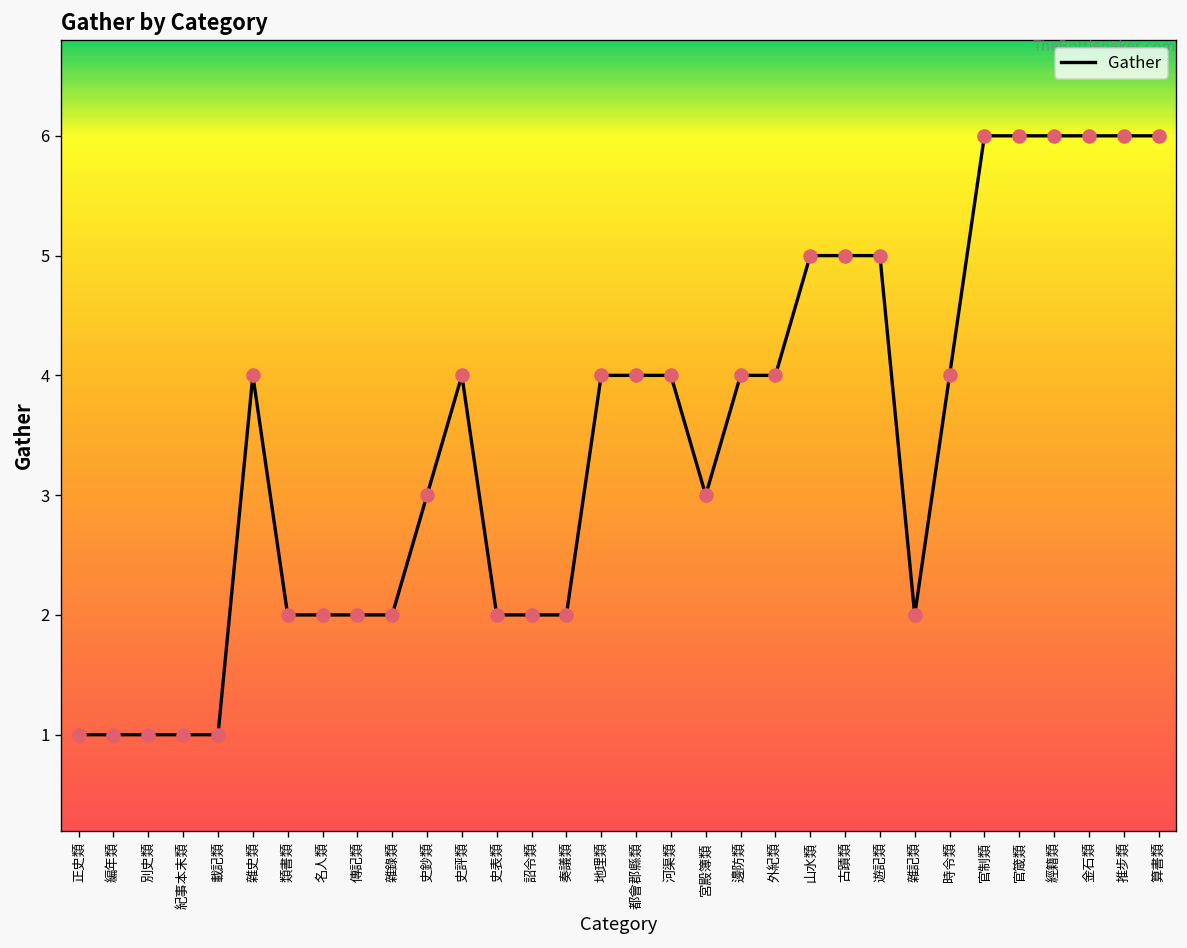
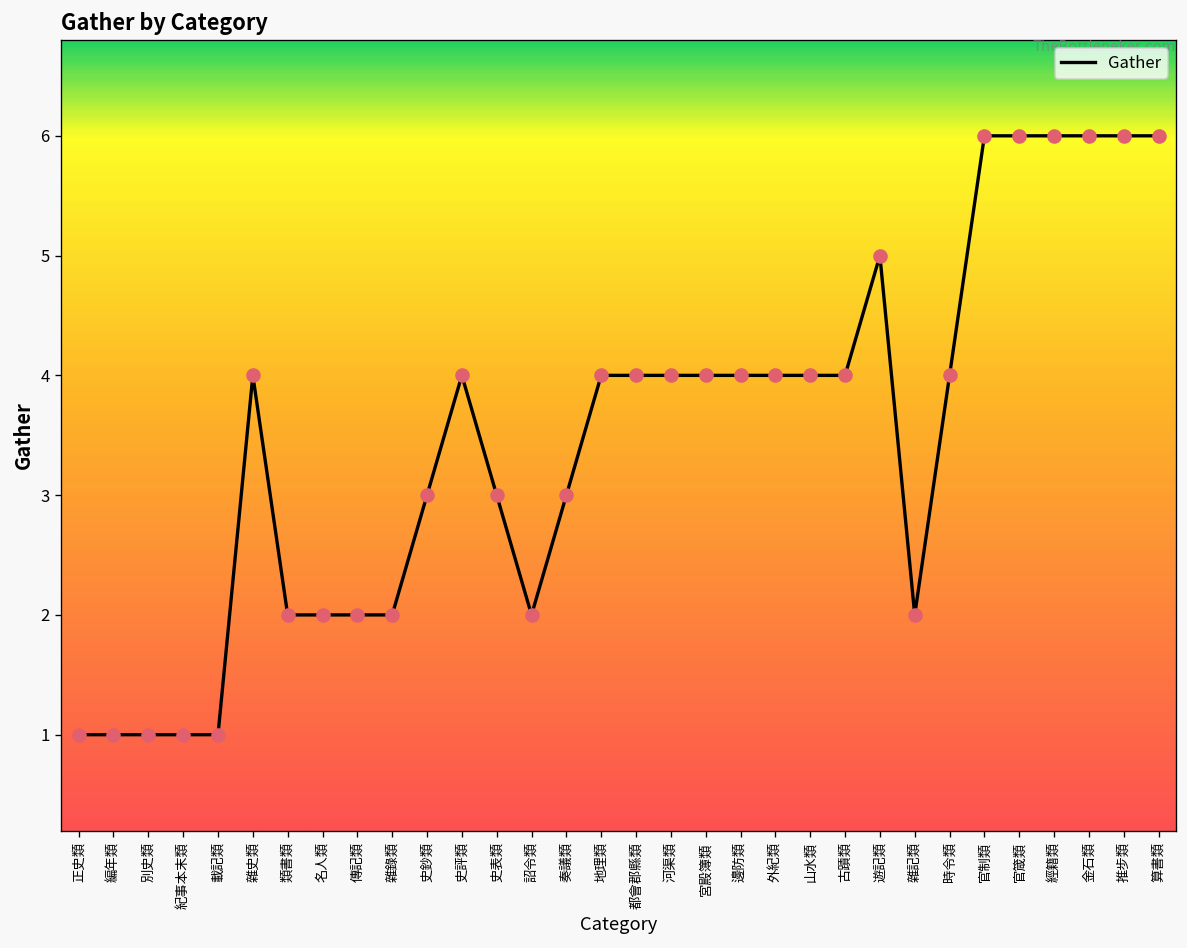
史表類: 2 -> 3
奏議類: 2 -> 3
宮殿簿類: 3 -> 4
山水類: 5 -> 4
古蹟類: 5 -> 4
